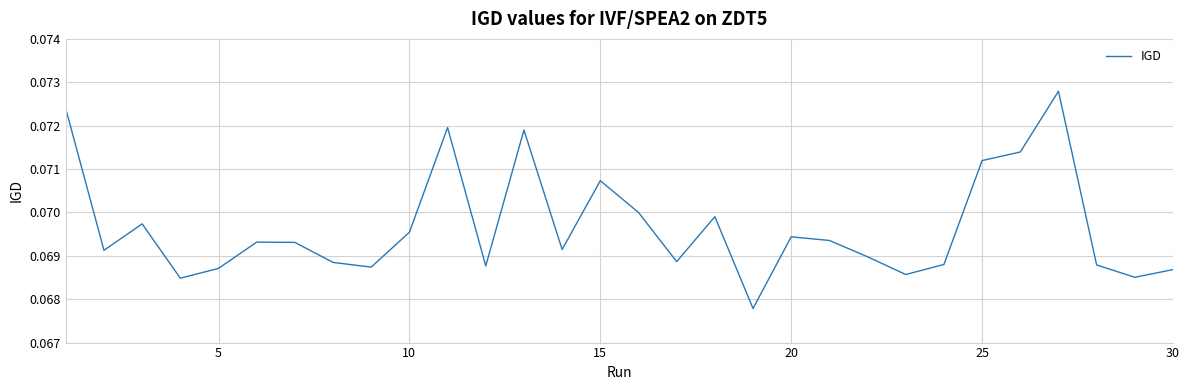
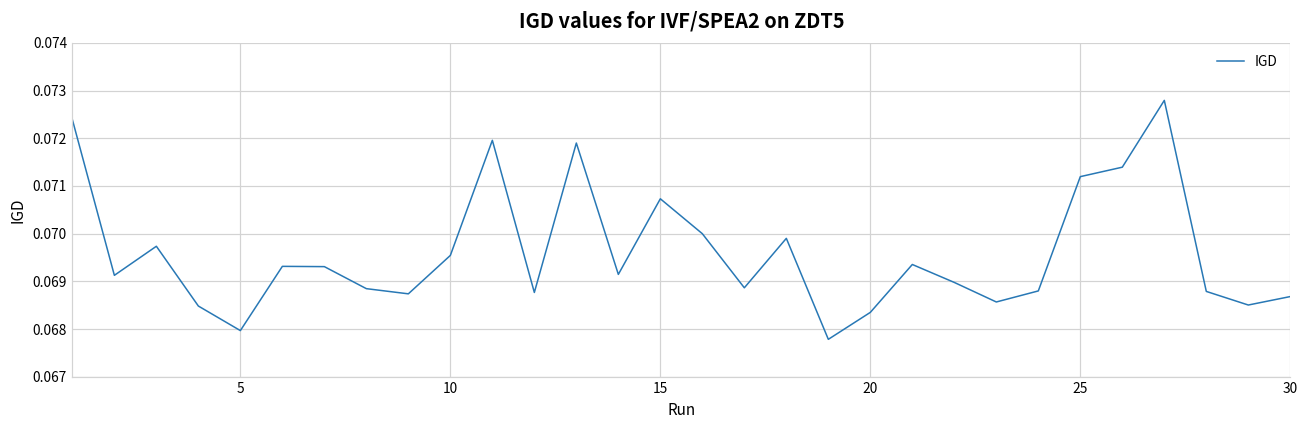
5: 0.0687 -> 0.0680
20: 0.0694 -> 0.0684
